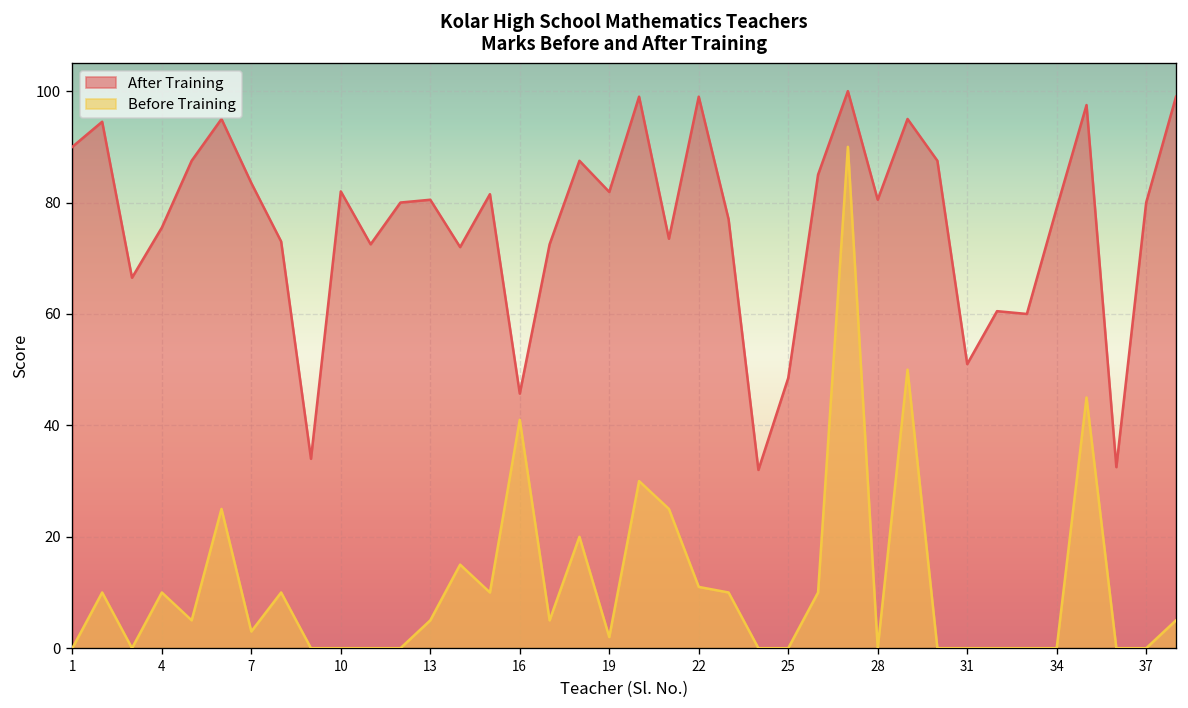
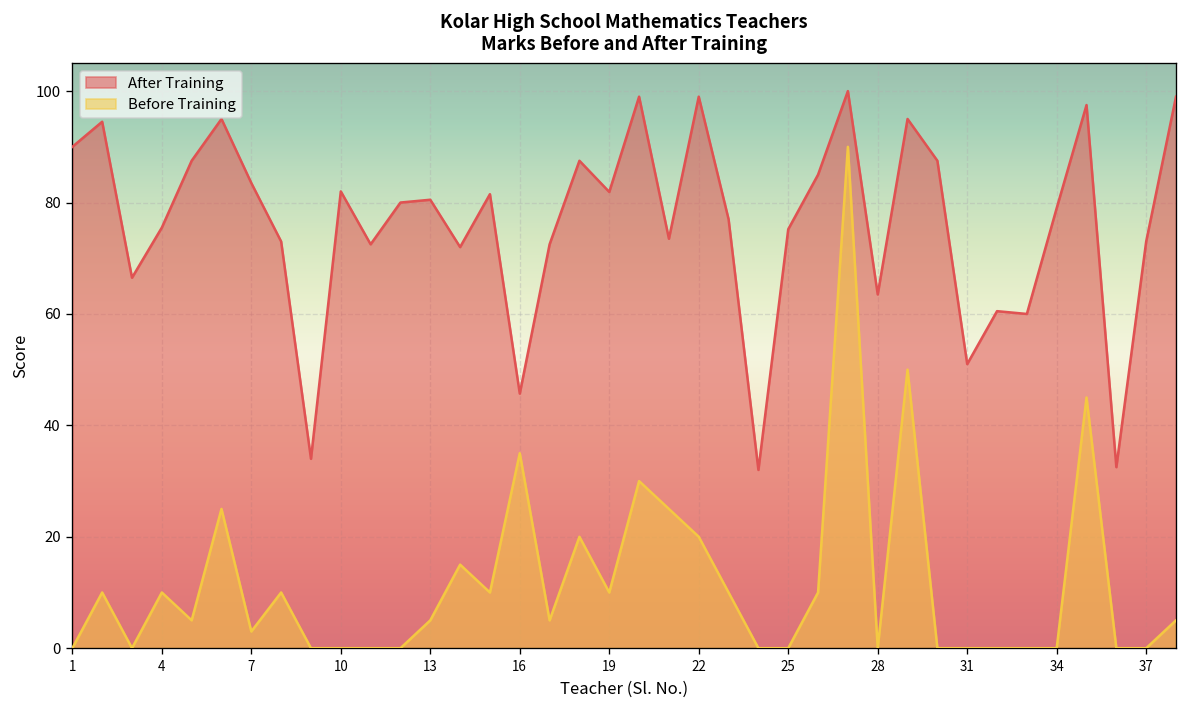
Before Training, 16: 41 -> 35
Before Training, 19: 2 -> 10
Before Training, 22: 11 -> 20
After Training, 25: 49 -> 75
After Training, 28: 81 -> 64
After Training, 37: 80 -> 73
